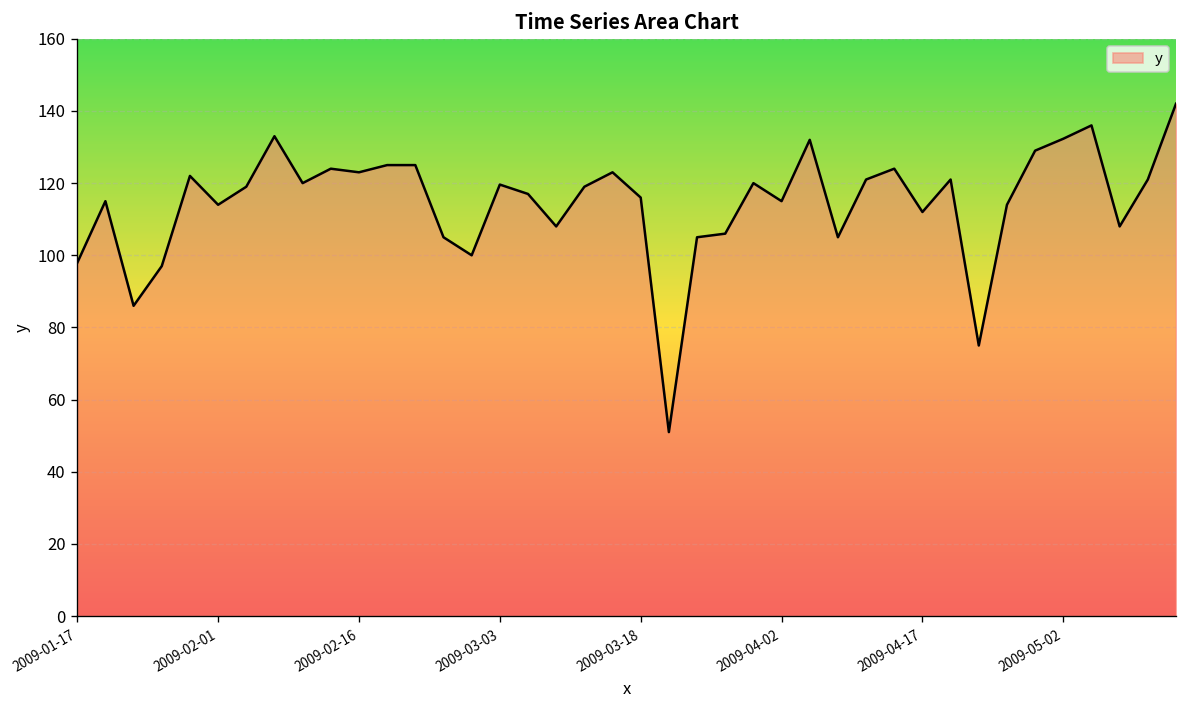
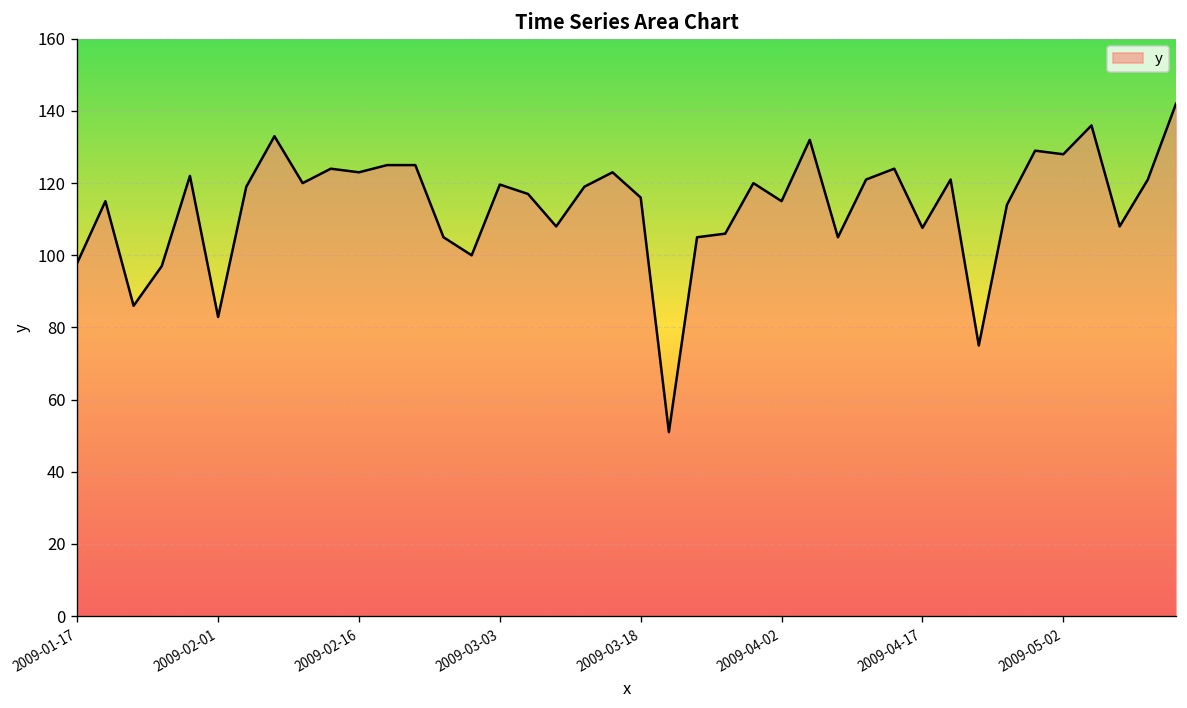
2009-02-01: 114 -> 83
2009-04-17: 112 -> 108
2009-05-02: 132 -> 128
